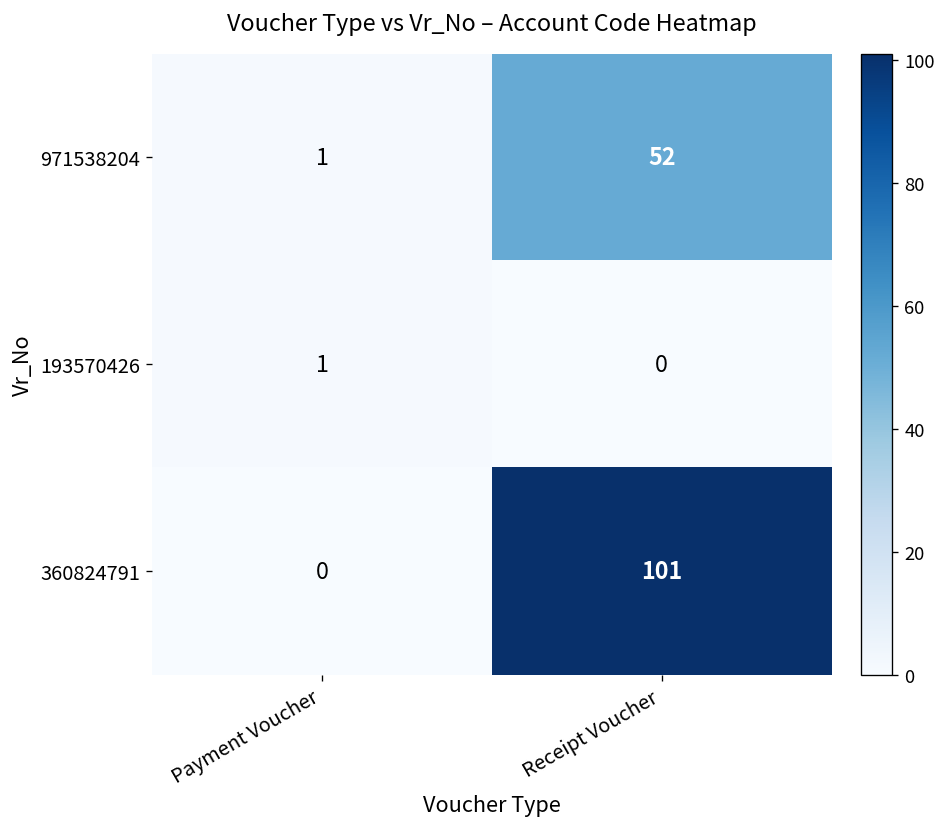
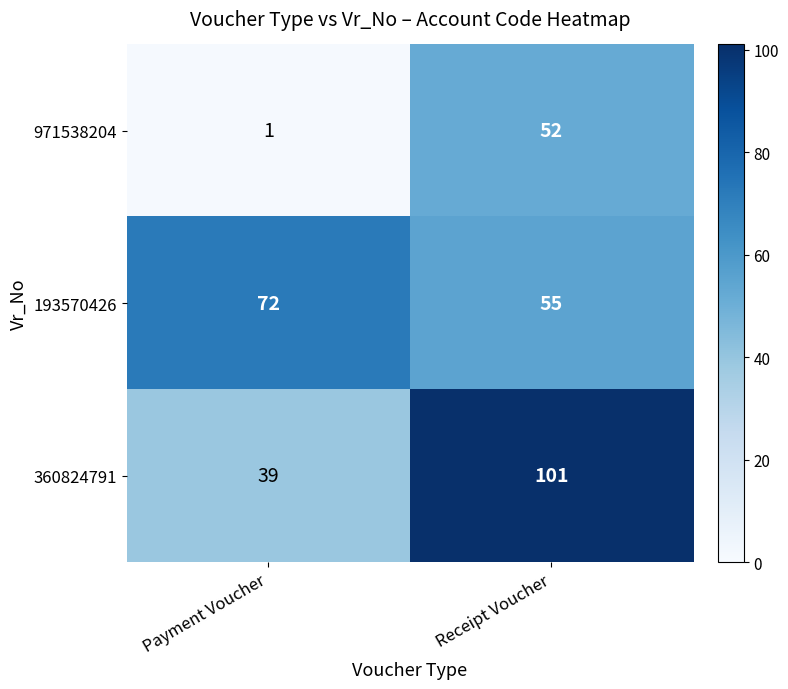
193570426, Payment Voucher: 1 -> 72
193570426, Receipt Voucher: 0 -> 55
360824791, Payment Voucher: 0 -> 39
